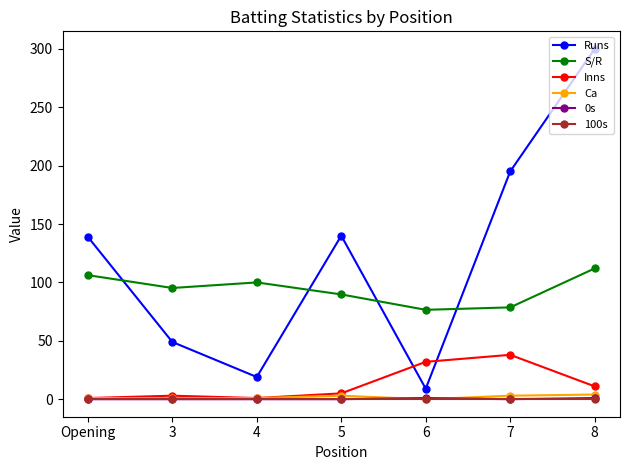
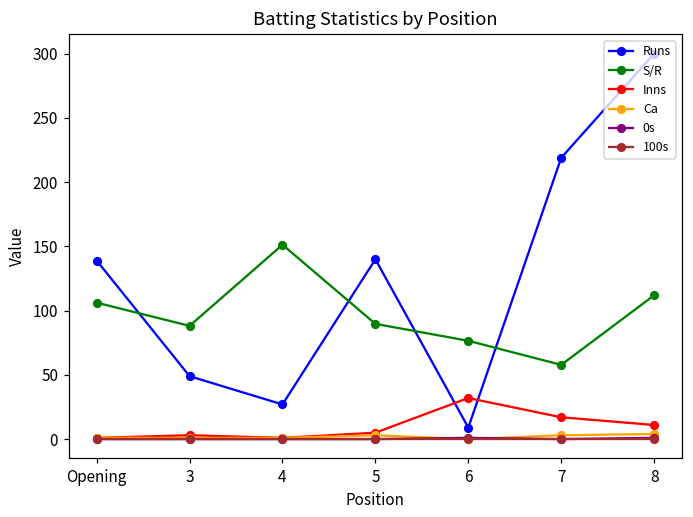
S/R, 3: 95 -> 88
Runs, 4: 19 -> 27
S/R, 4: 100 -> 151
Runs, 7: 195 -> 219
S/R, 7: 79 -> 58
Inns, 7: 38 -> 17
